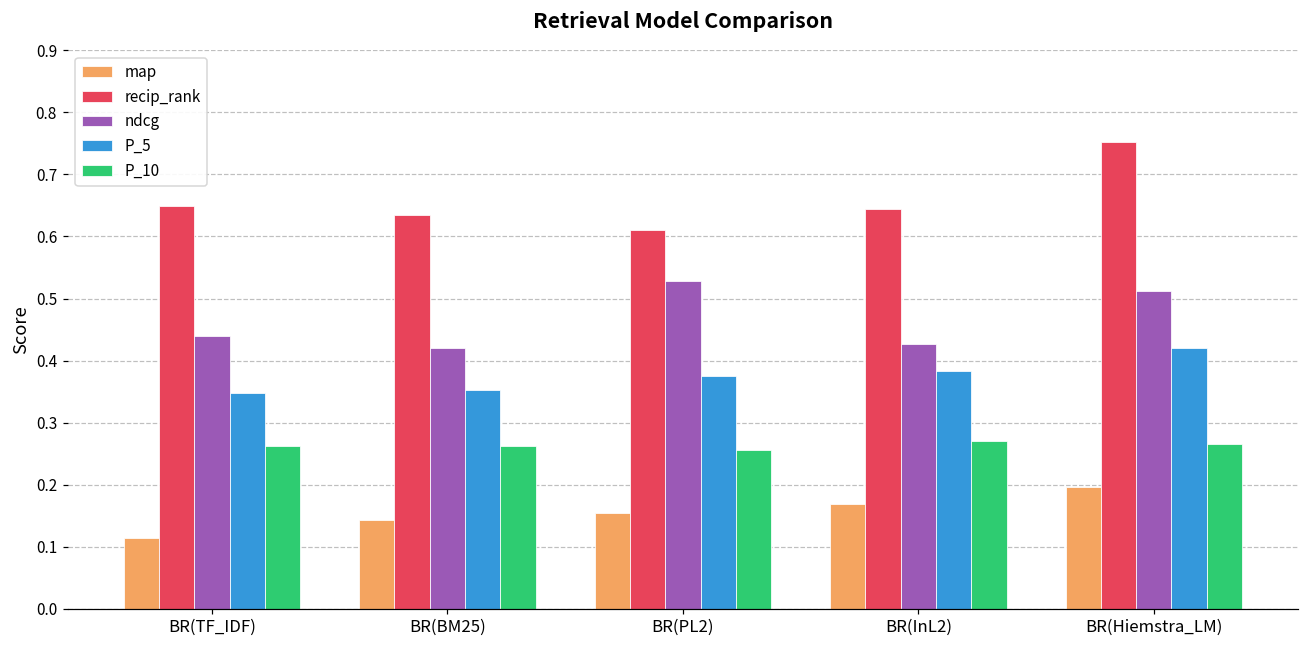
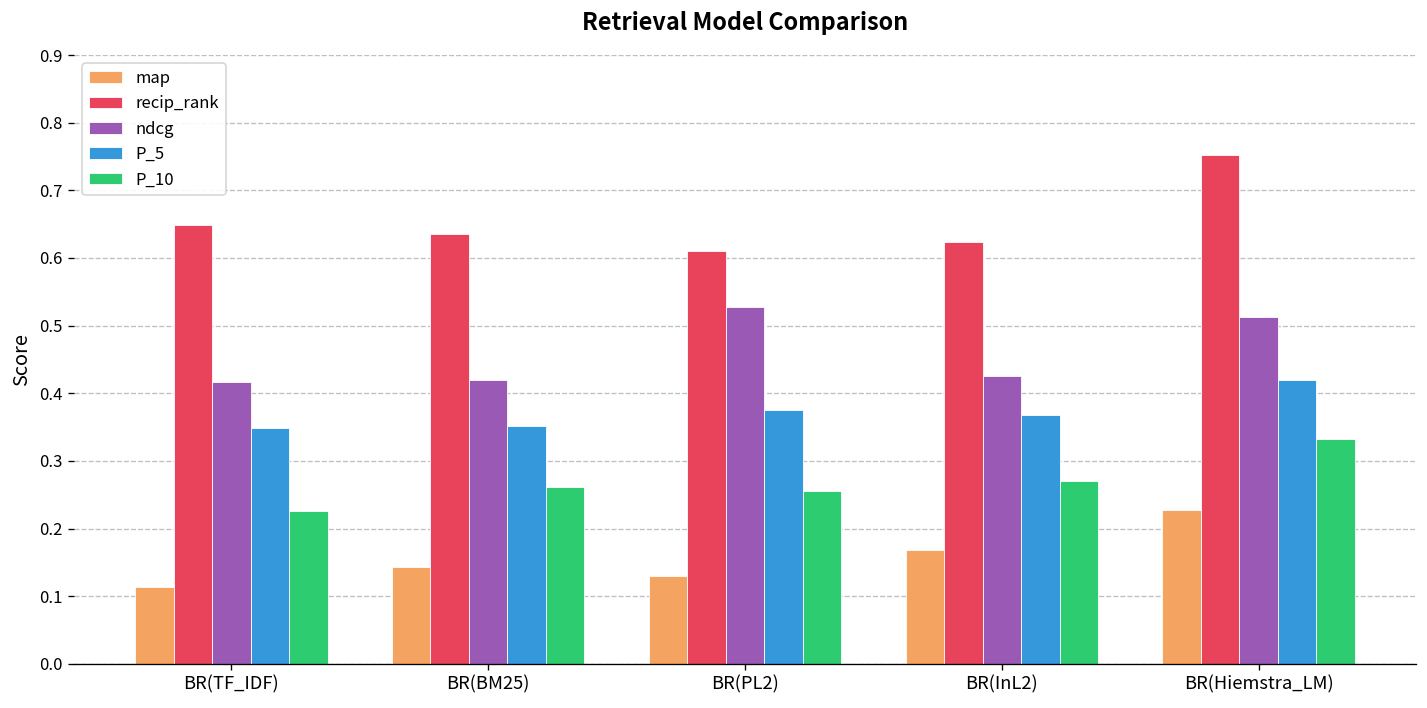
ndcg, BR(TF_IDF): 0.44 -> 0.42
P_10, BR(TF_IDF): 0.26 -> 0.23
map, BR(PL2): 0.15 -> 0.13
recip_rank, BR(InL2): 0.64 -> 0.62
P_5, BR(InL2): 0.38 -> 0.37
map, BR(Hiemstra_LM): 0.20 -> 0.23
P_10, BR(Hiemstra_LM): 0.27 -> 0.33
